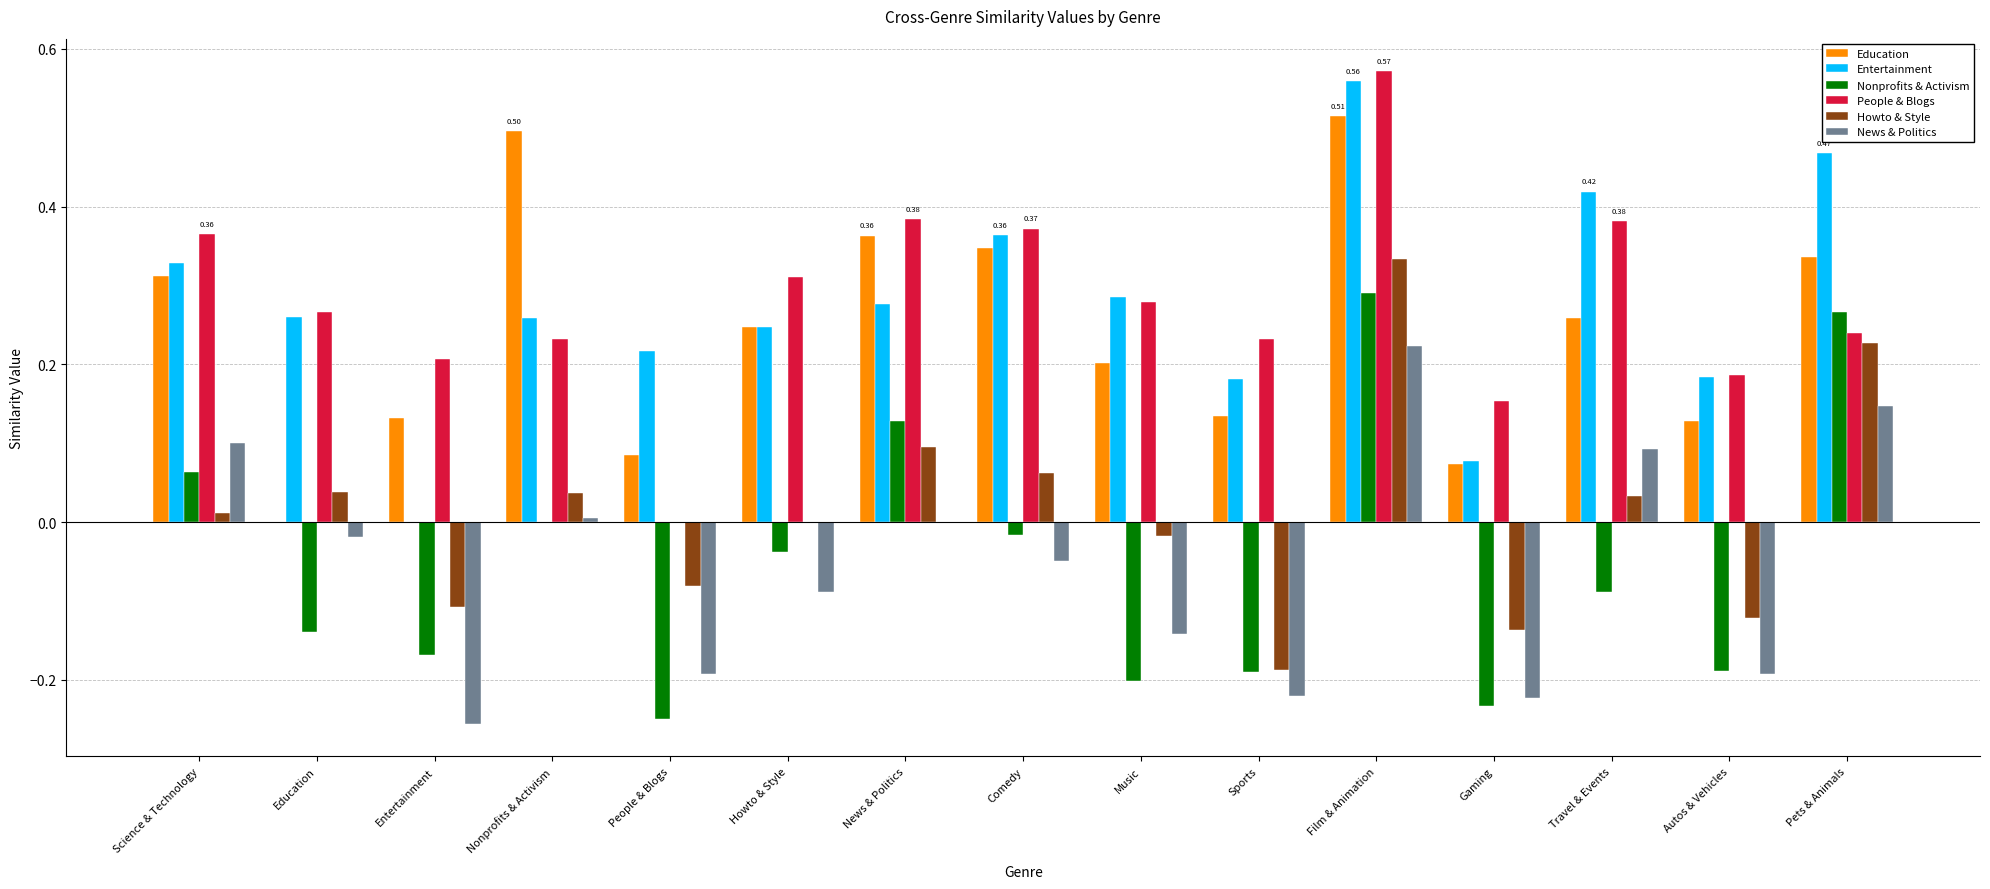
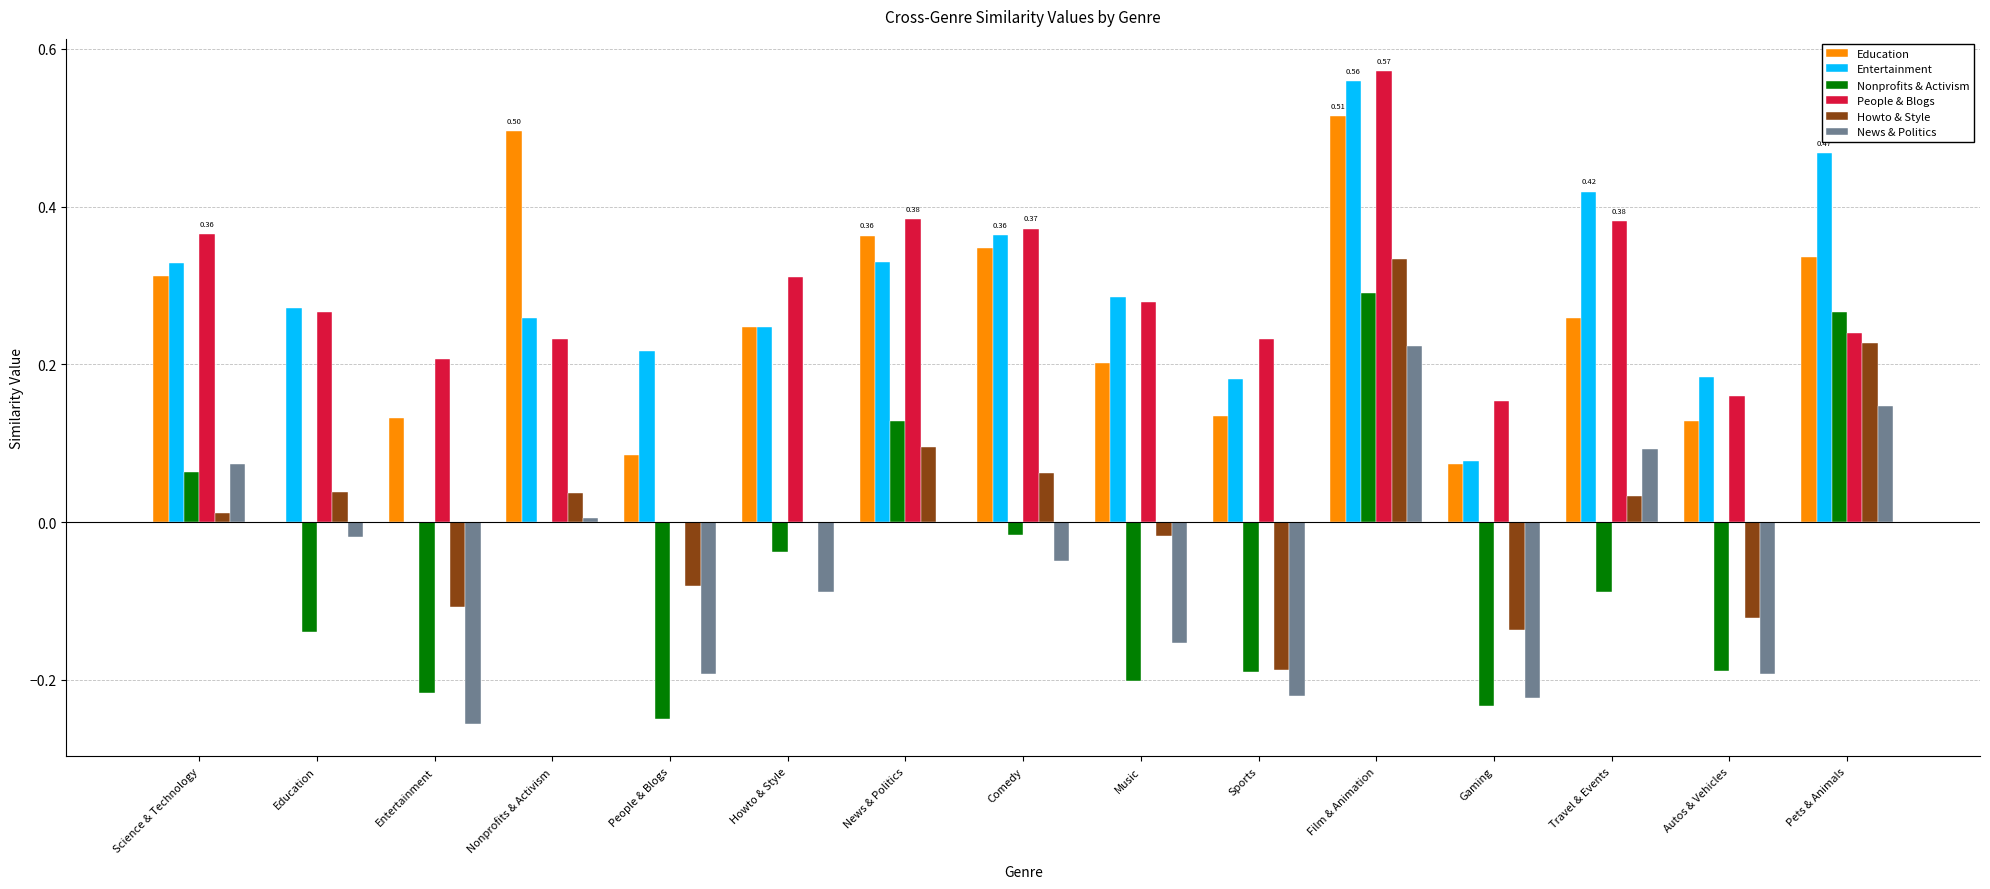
News & Politics, Science & Technology: 0.10 -> 0.07
Entertainment, Education: 0.26 -> 0.27
Nonprofits & Activism, Entertainment: -0.17 -> -0.22
Entertainment, News & Politics: 0.28 -> 0.33
News & Politics, Music: -0.14 -> -0.15
People & Blogs, Autos & Vehicles: 0.19 -> 0.16
